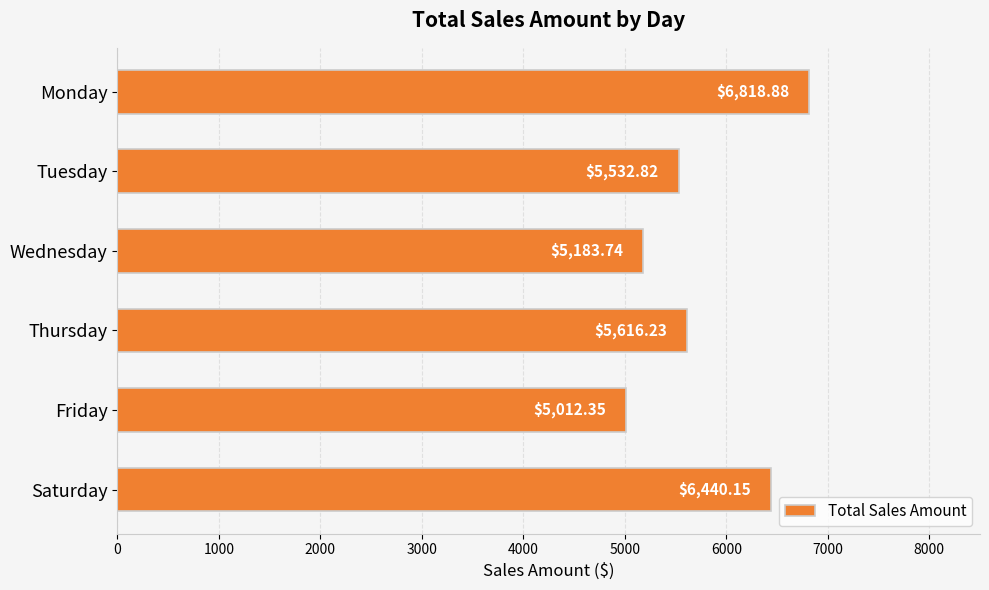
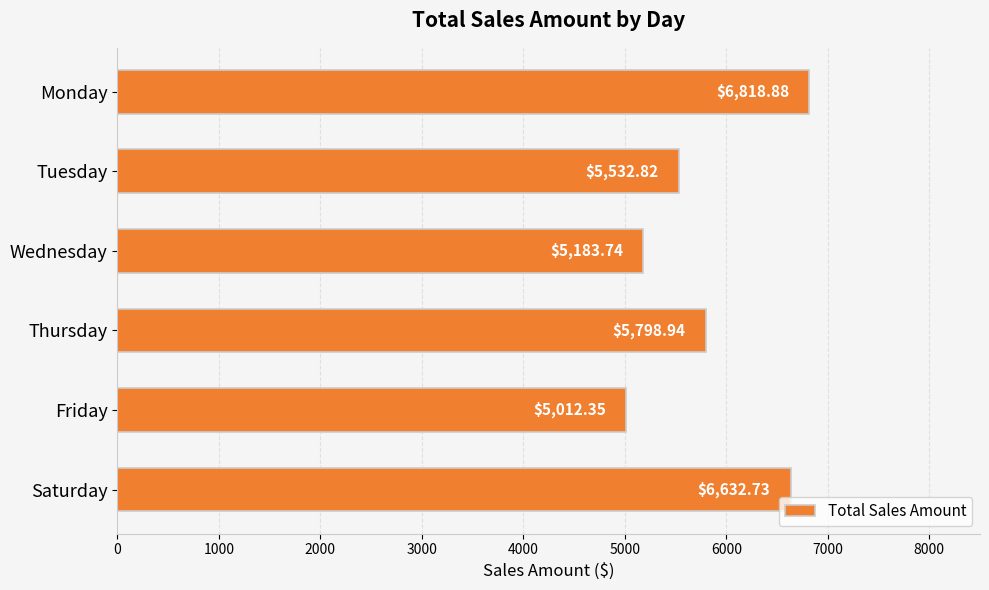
Thursday: $5,616.23 -> $5,798.94
Saturday: $6,440.15 -> $6,632.73
